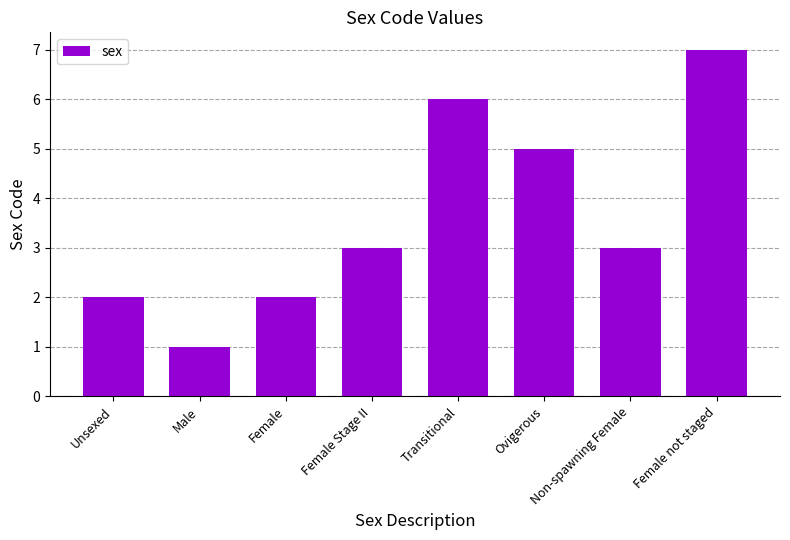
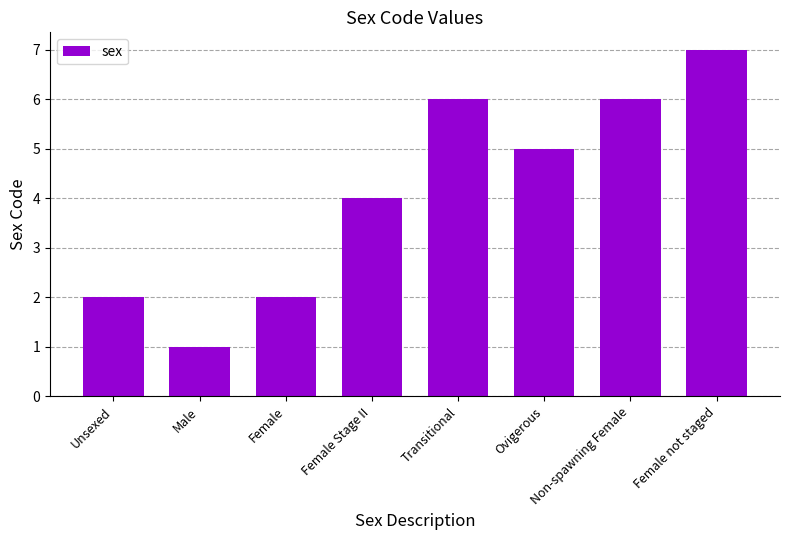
Female Stage II: 3 -> 4
Non-spawning Female: 3 -> 6
